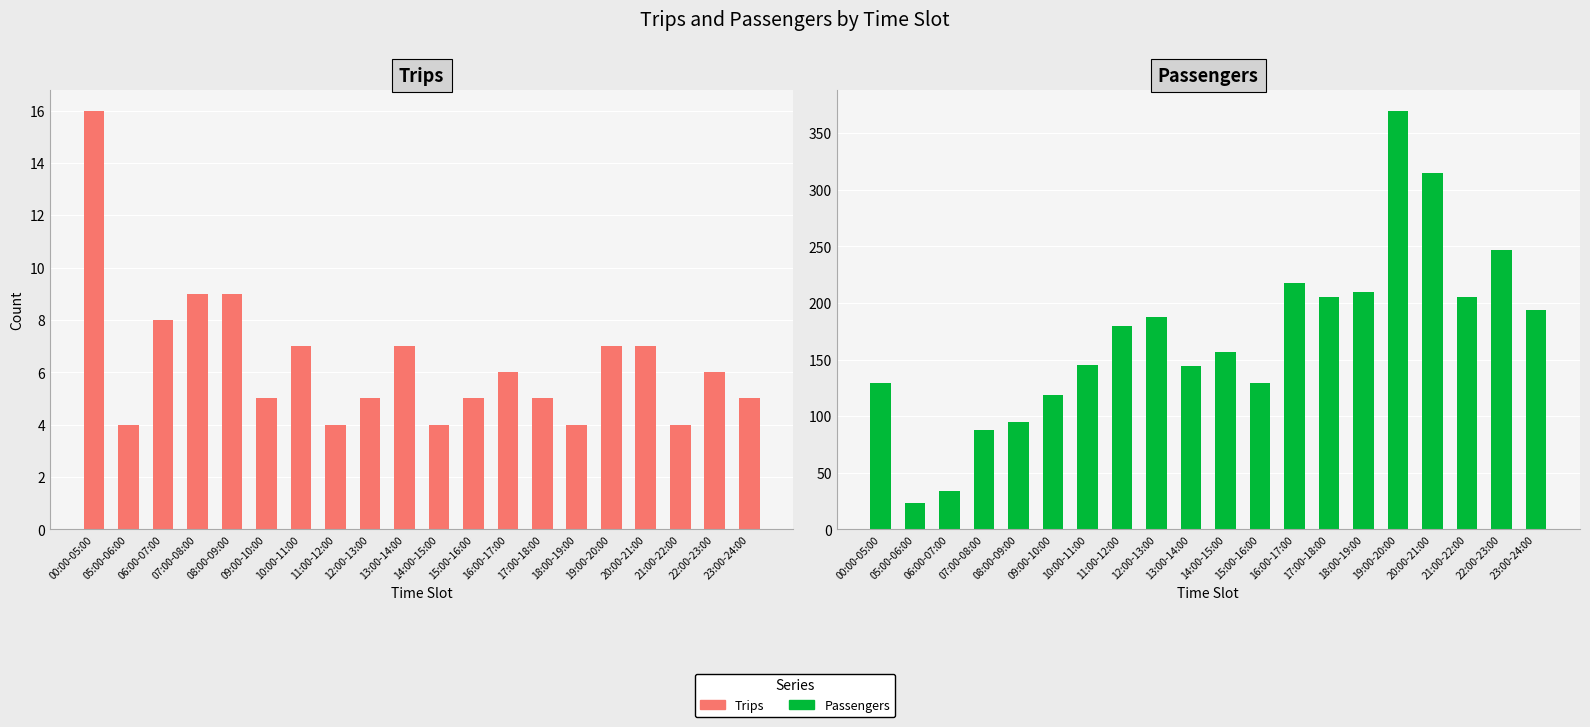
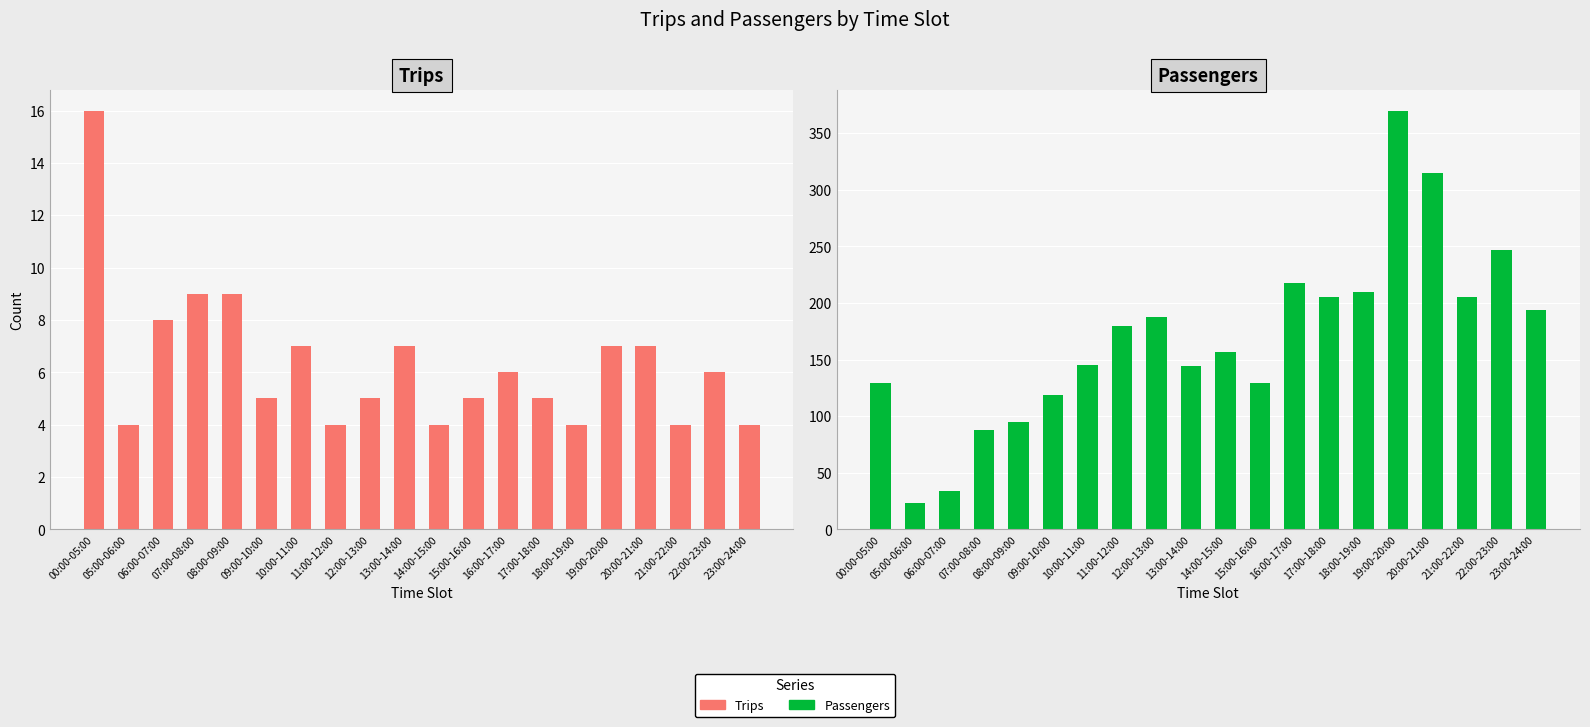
Trips, 23:00-24:00: 5 -> 4
